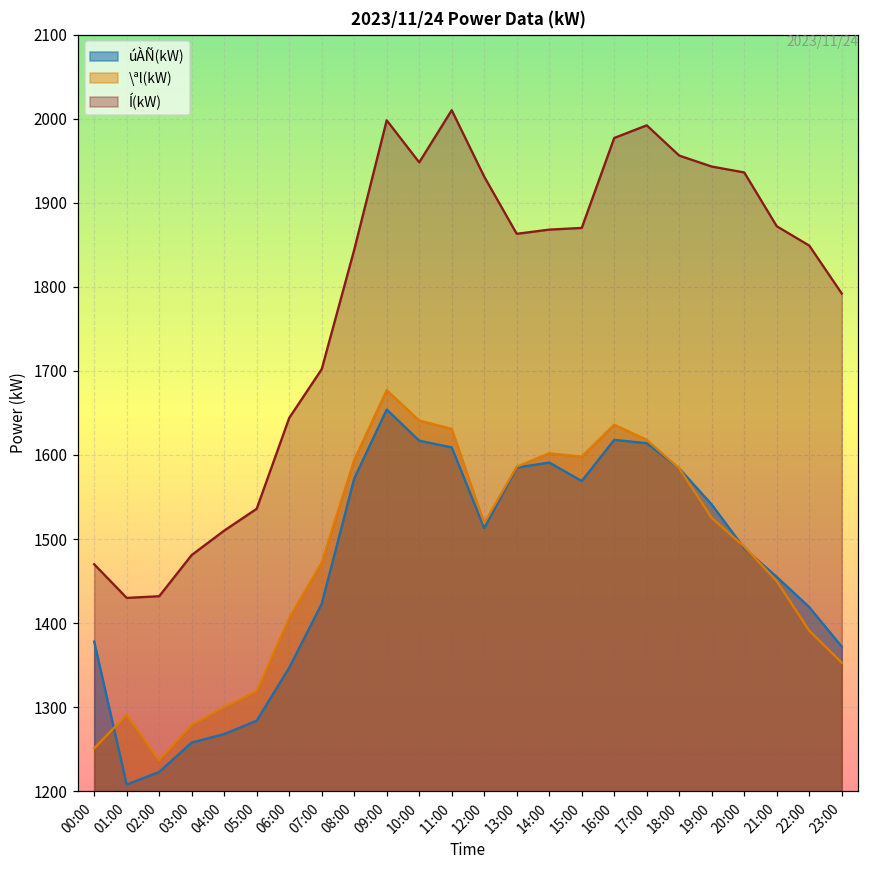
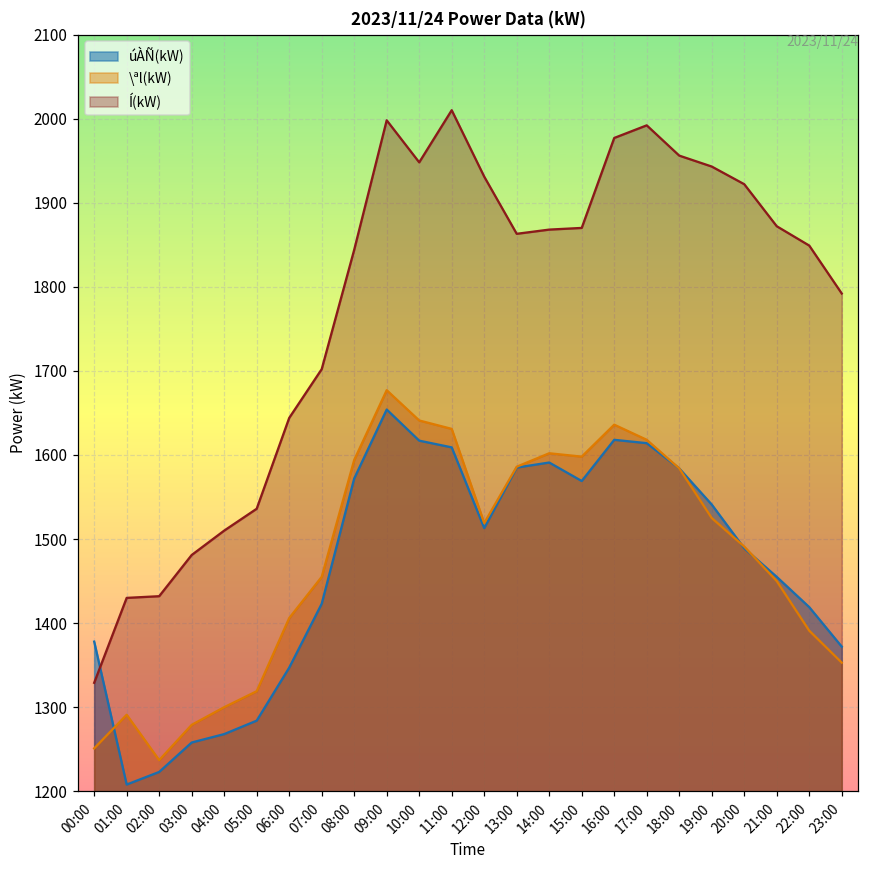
Í(kW), 00:00: 1470 -> 1330
\ªl(kW), 07:00: 1470 -> 1460
Í(kW), 20:00: 1940 -> 1920
